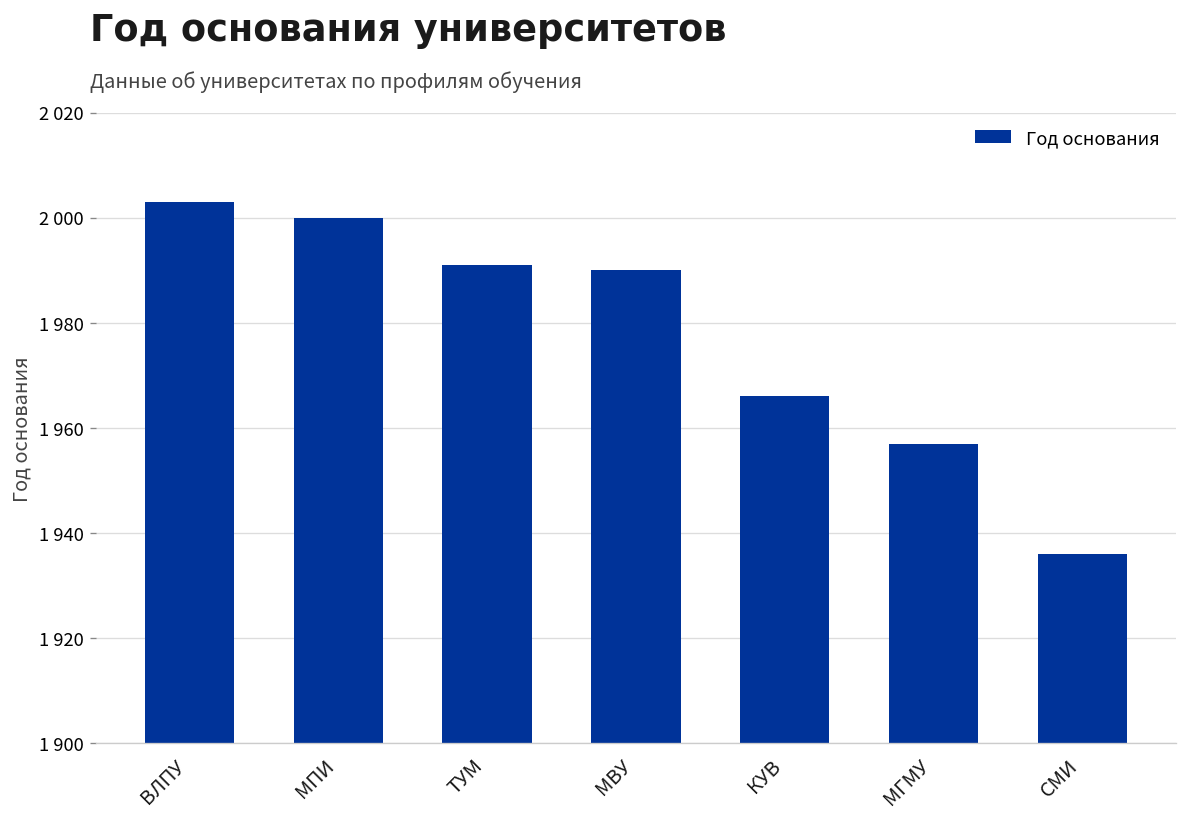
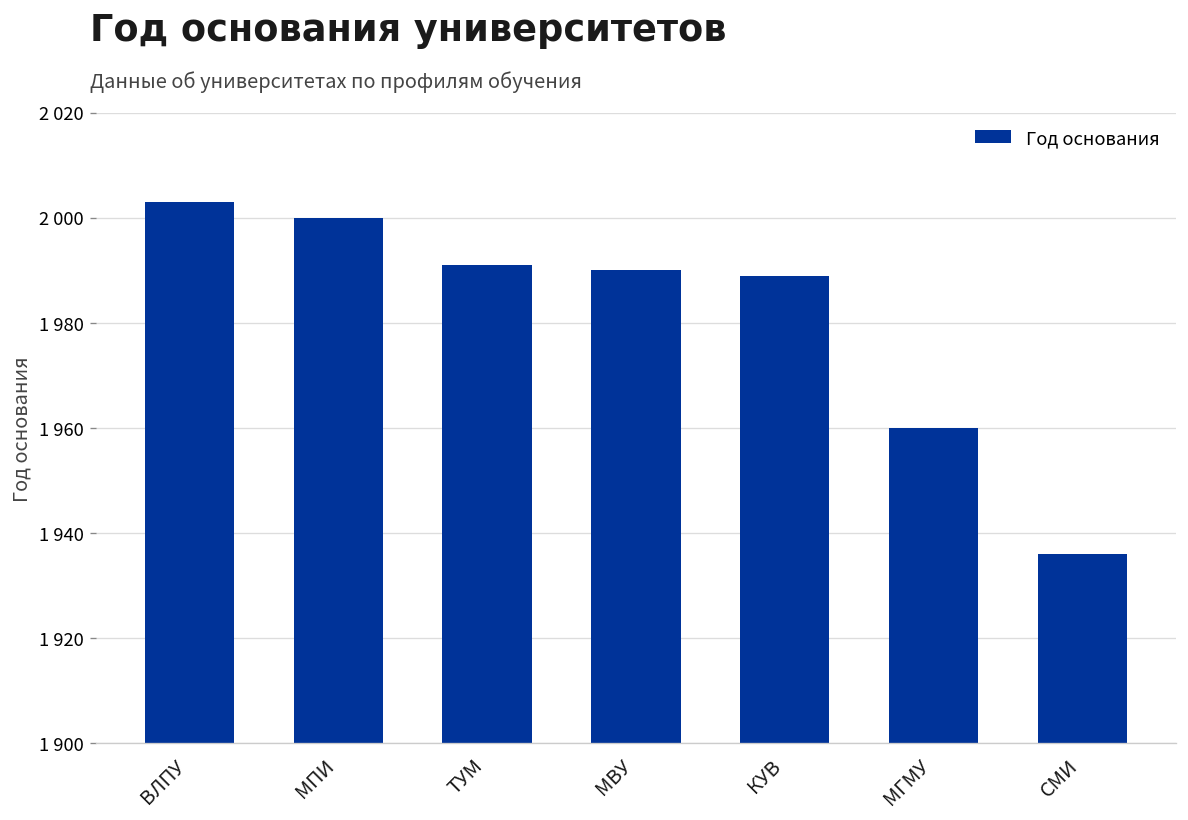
КУВ: 1966 -> 1989
МГМУ: 1957 -> 1960
